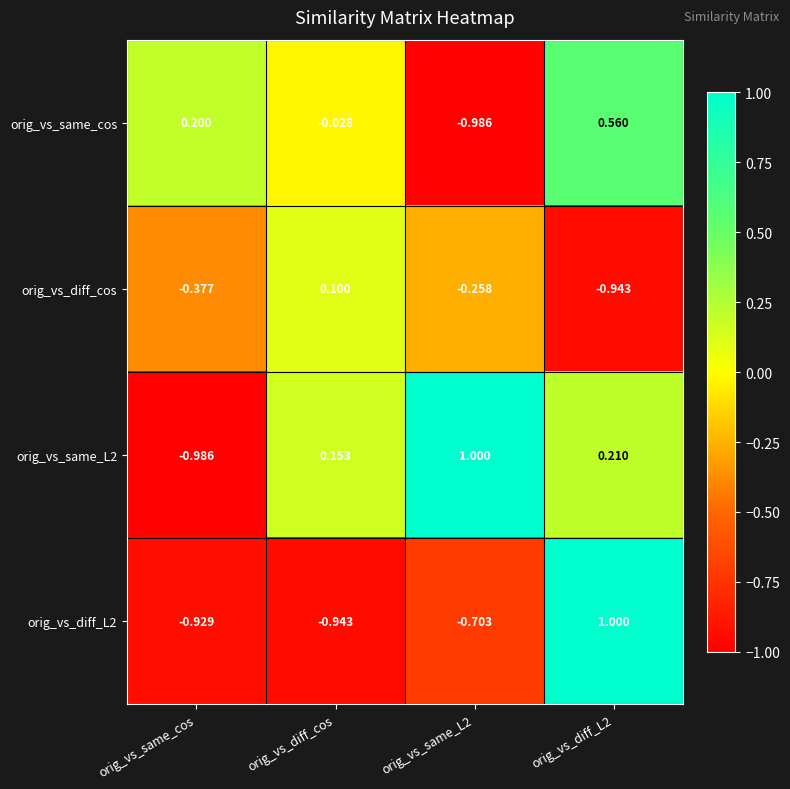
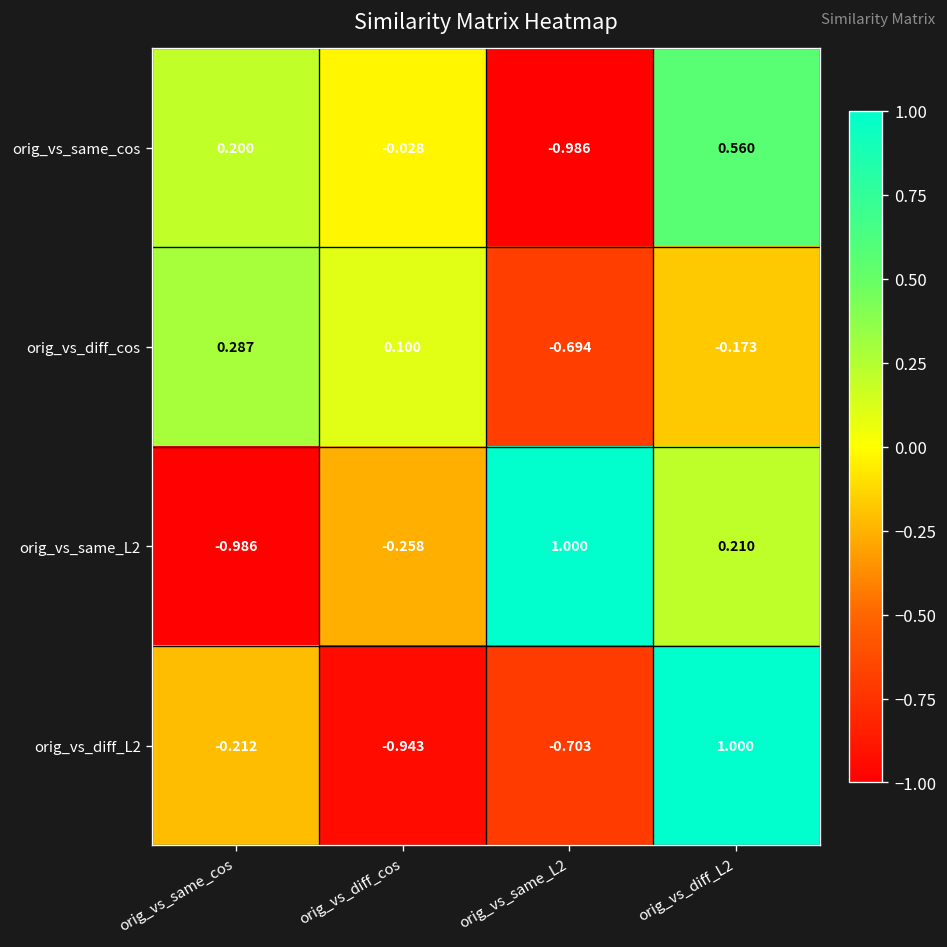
orig_vs_diff_cos, orig_vs_same_cos: -0.377 -> 0.287
orig_vs_diff_cos, orig_vs_same_L2: -0.258 -> -0.694
orig_vs_diff_cos, orig_vs_diff_L2: -0.943 -> -0.173
orig_vs_same_L2, orig_vs_diff_cos: 0.153 -> -0.258
orig_vs_diff_L2, orig_vs_same_cos: -0.929 -> -0.212
